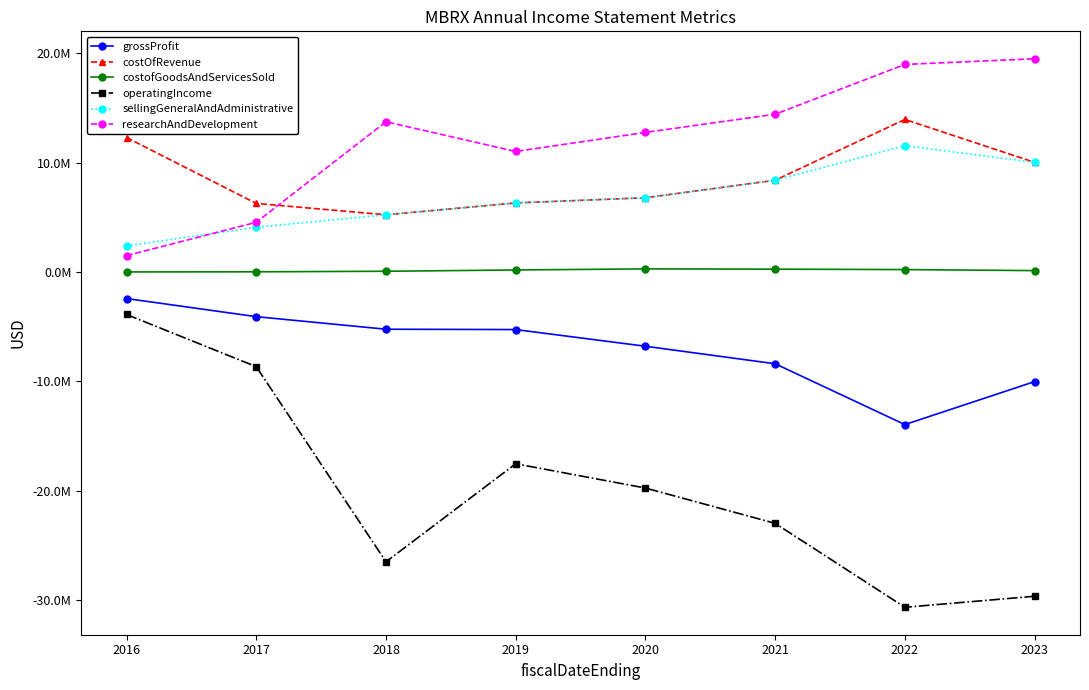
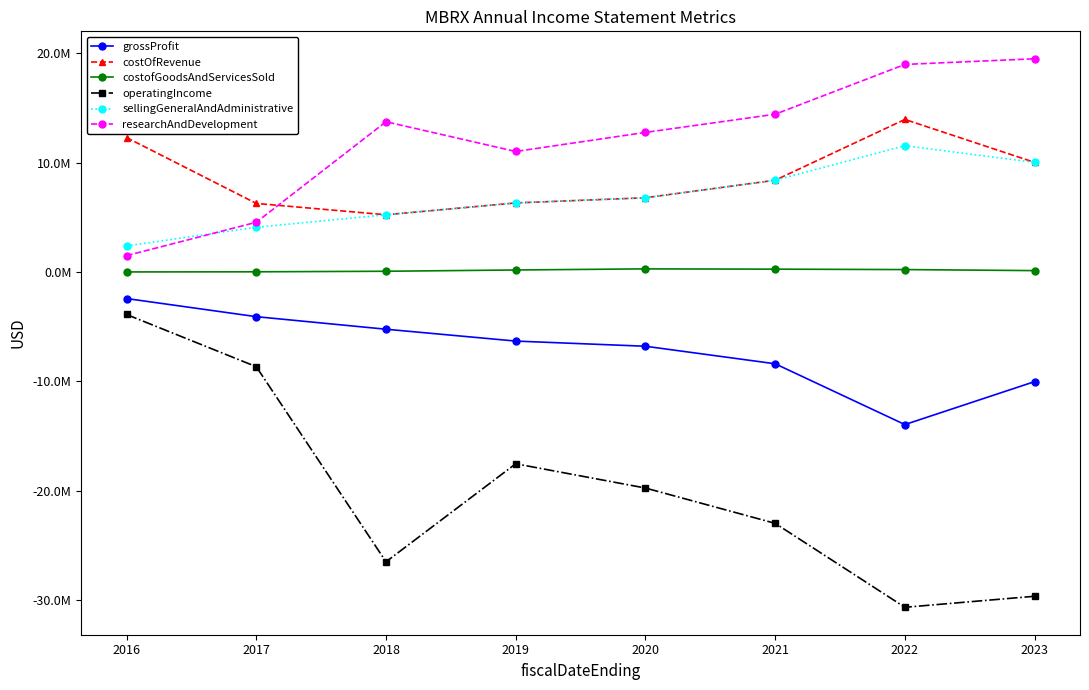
grossProfit, 2019: -5300000 -> -6300000
